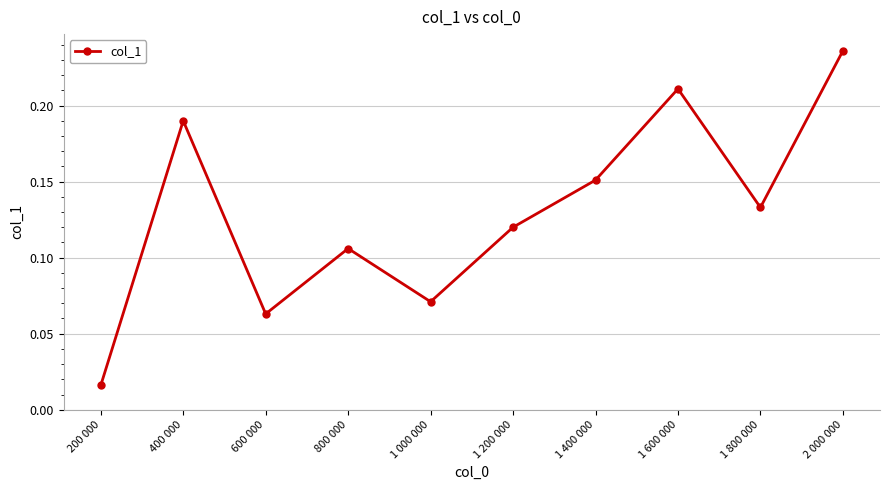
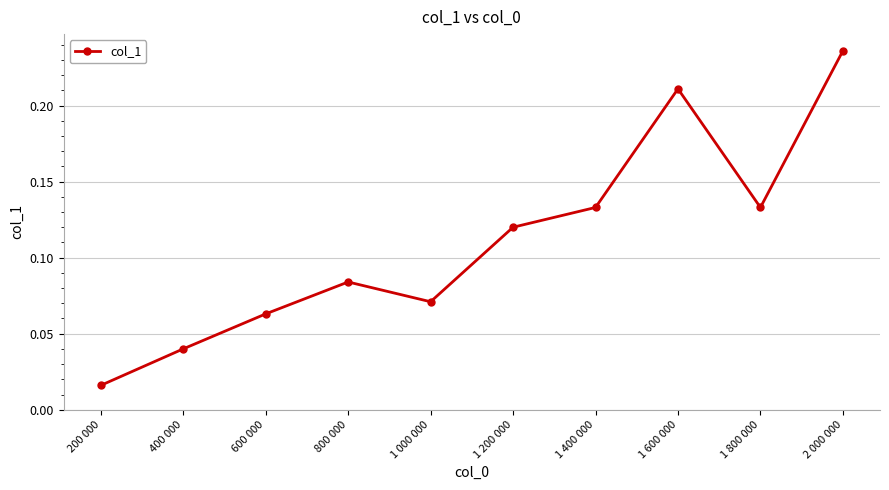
400 000: 0.19 -> 0.04
800 000: 0.106 -> 0.084
1 400 000: 0.151 -> 0.133
